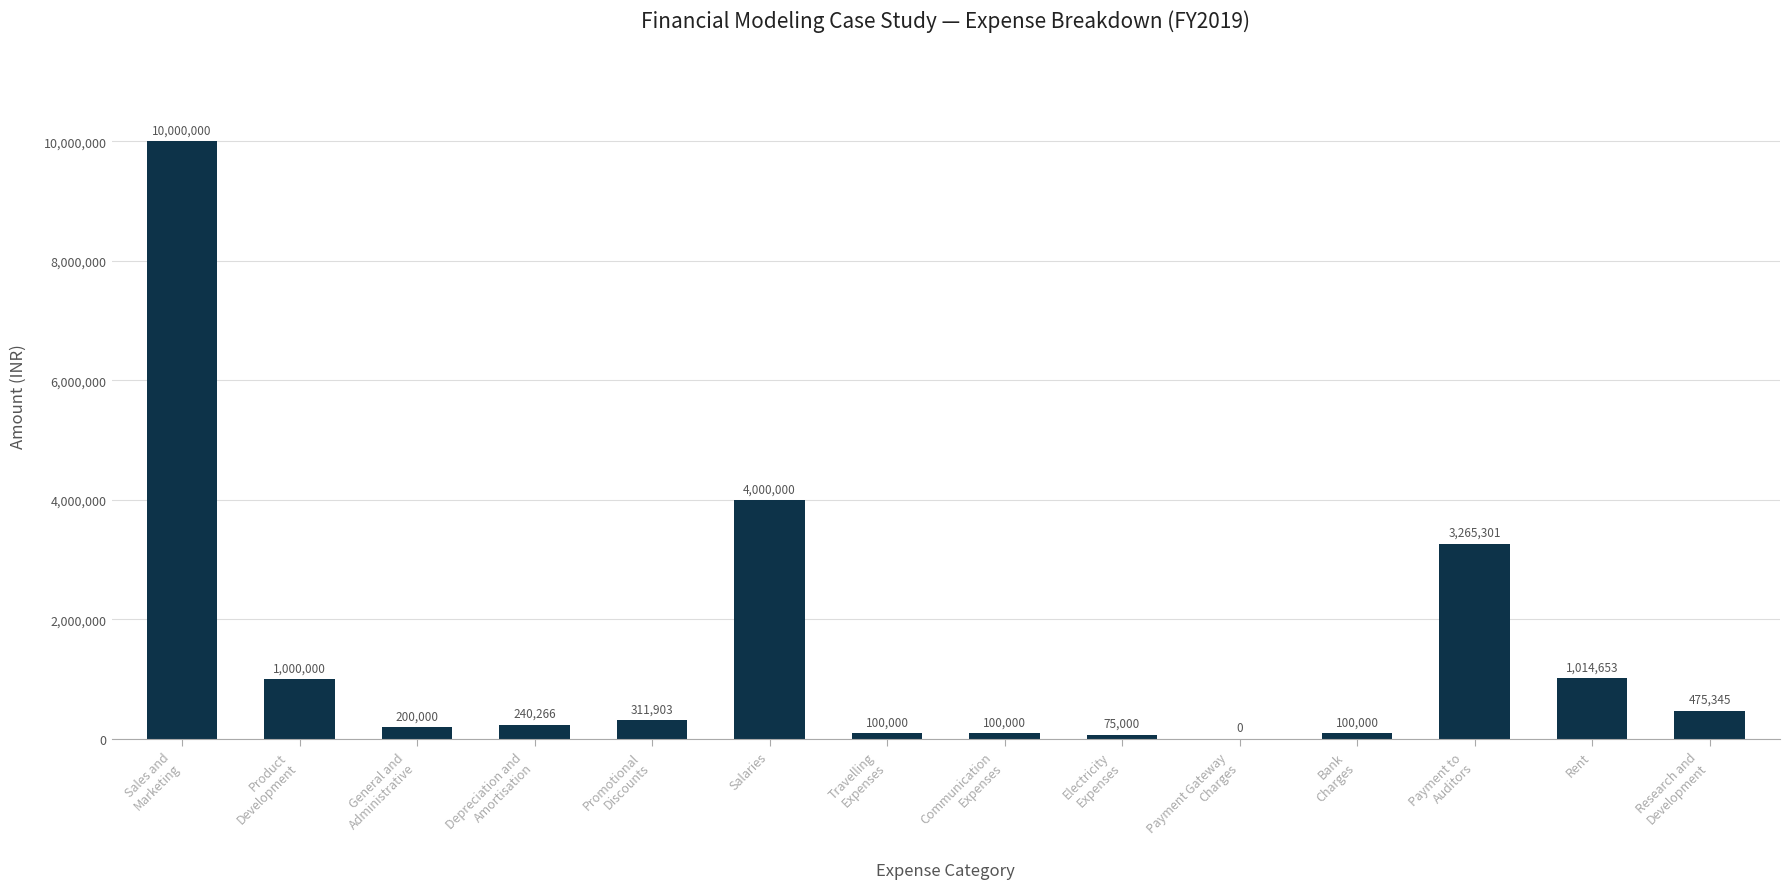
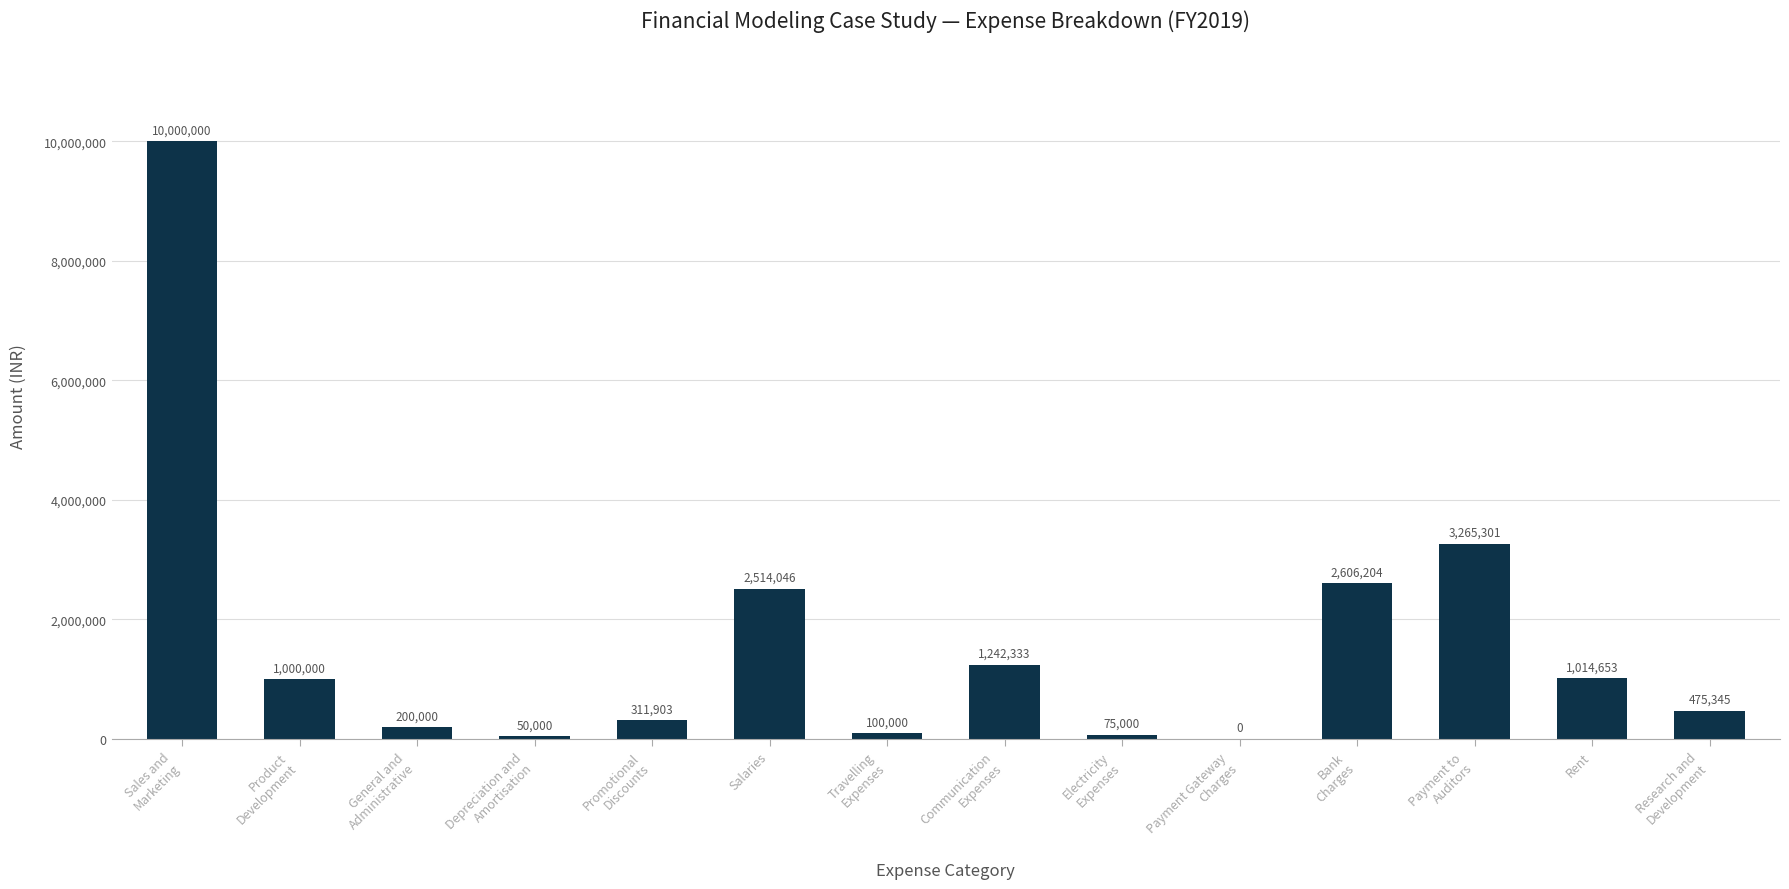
Depreciation and Amortisation: 240,266 -> 50,000
Salaries: 4,000,000 -> 2,514,046
Communication Expenses: 100,000 -> 1,242,333
Bank Charges: 100,000 -> 2,606,204
